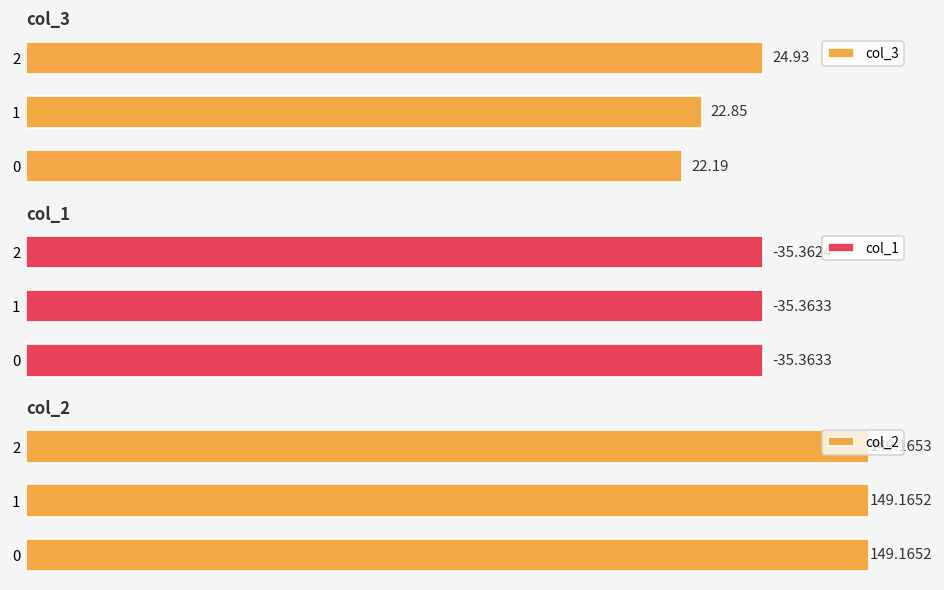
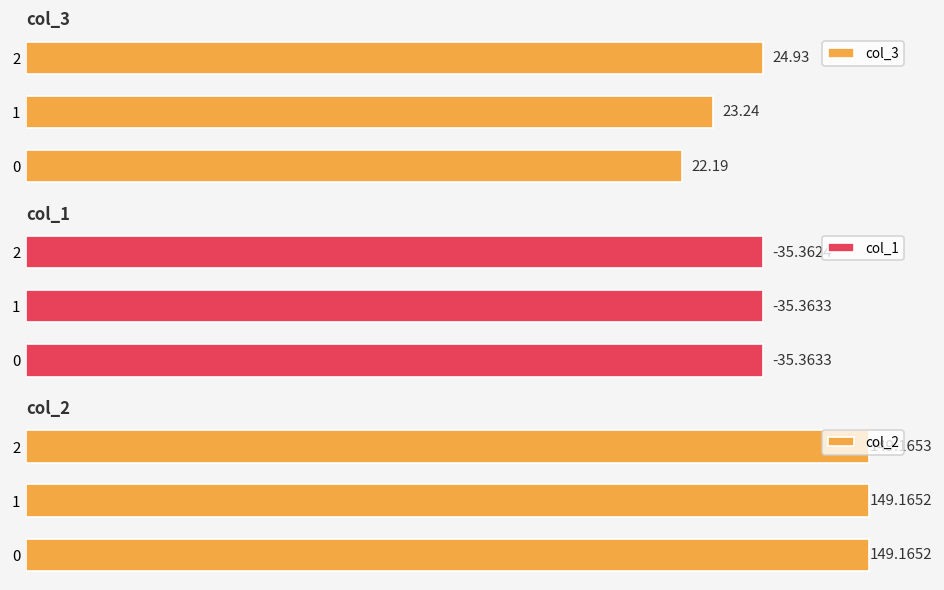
col_3, 1: 22.85 -> 23.24
